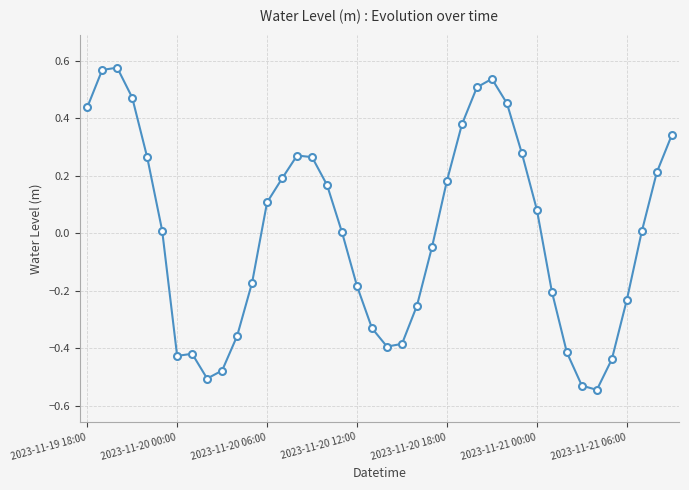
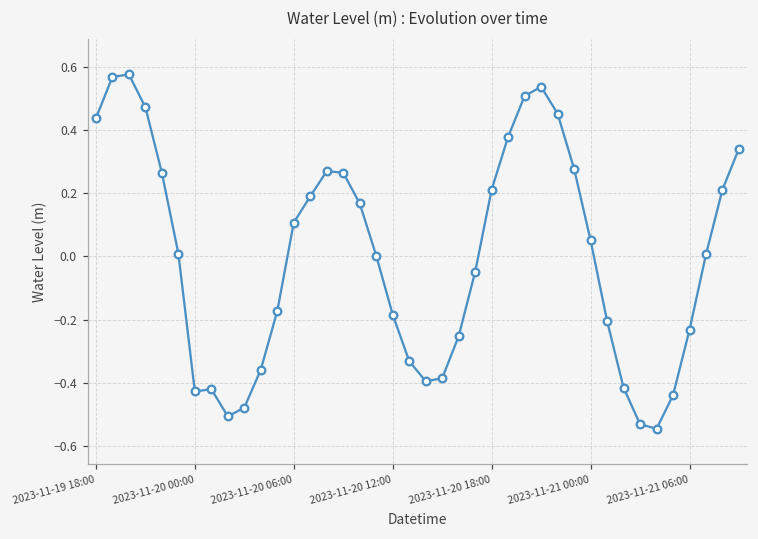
2023-11-20 18:00: 0.18 -> 0.21
2023-11-21 00:00: 0.08 -> 0.05
